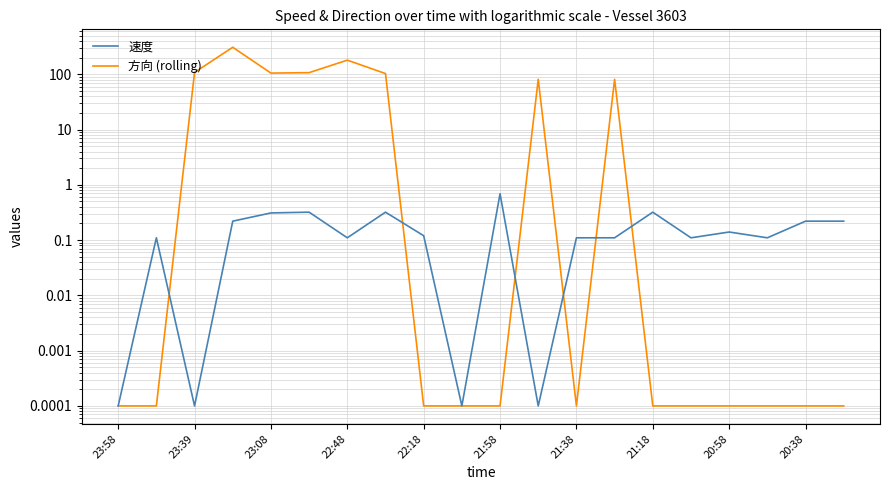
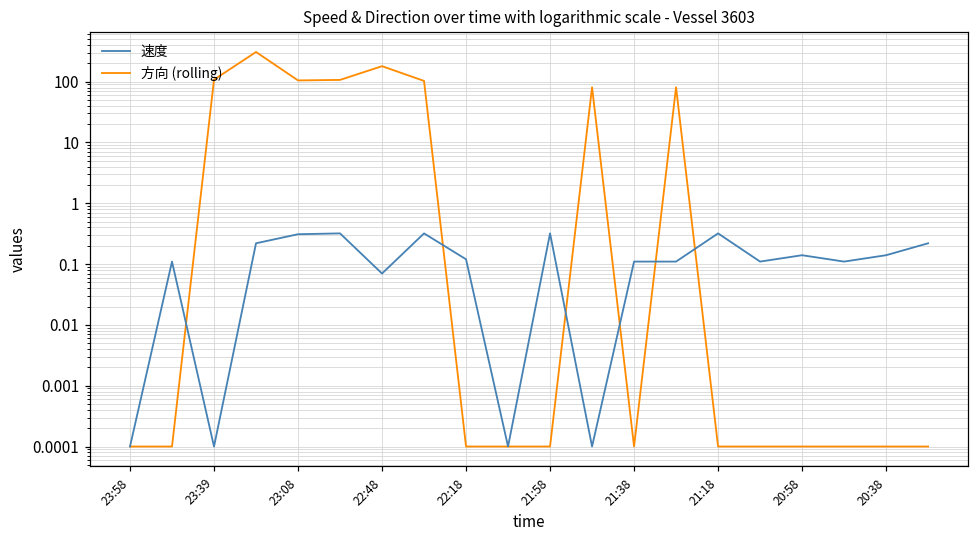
速度, 22:48: 0.11 -> 0.07
速度, 21:58: 0.7 -> 0.3
速度, 20:38: 0.22 -> 0.14
